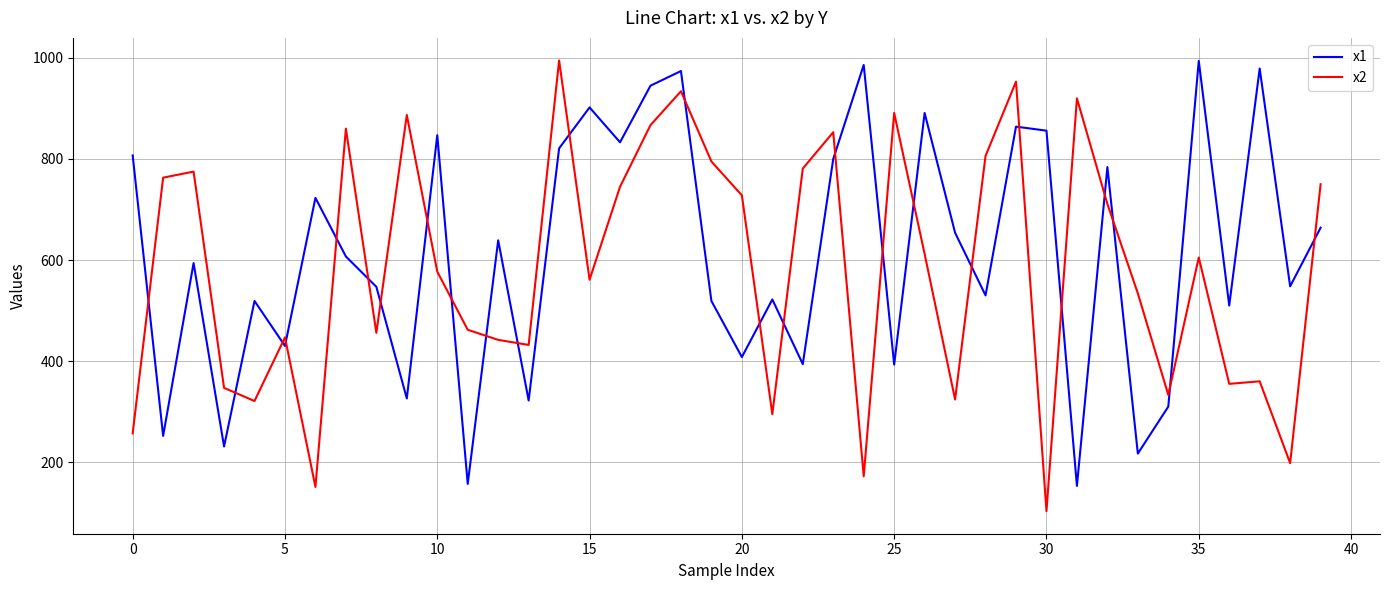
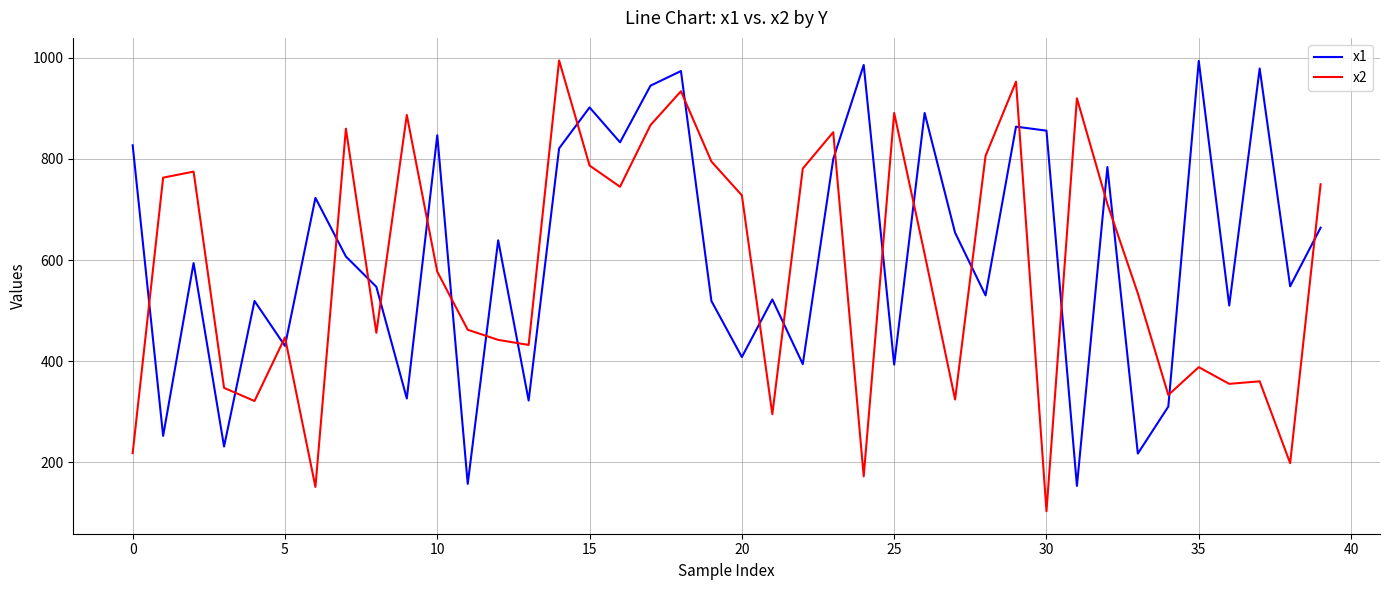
x1, 0: 810 -> 830
x2, 0: 260 -> 220
x2, 15: 560 -> 790
x2, 35: 610 -> 390
